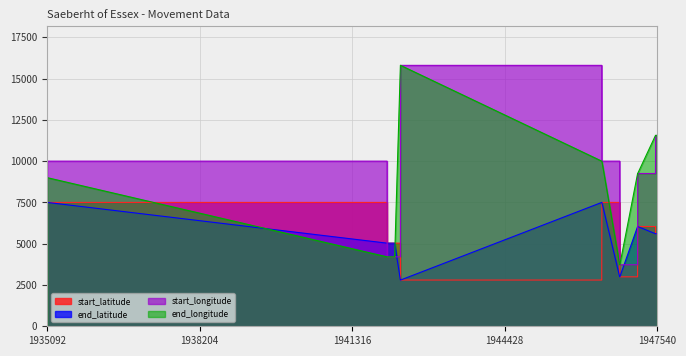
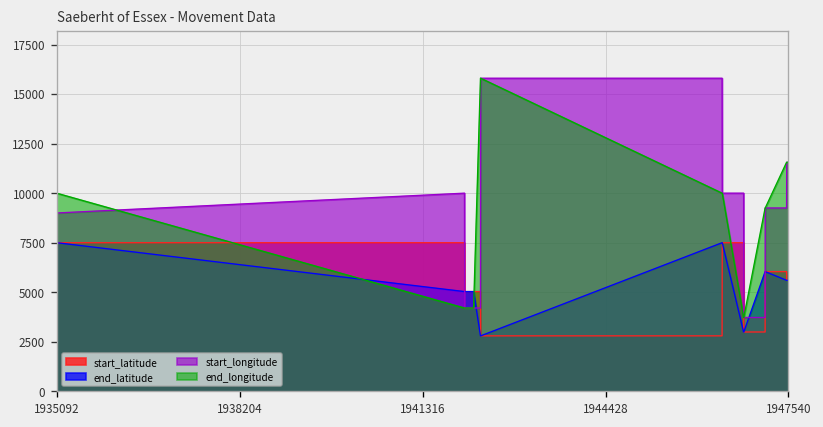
start_longitude, 1935092: 10000 -> 9000
end_longitude, 1935092: 9000 -> 10000
